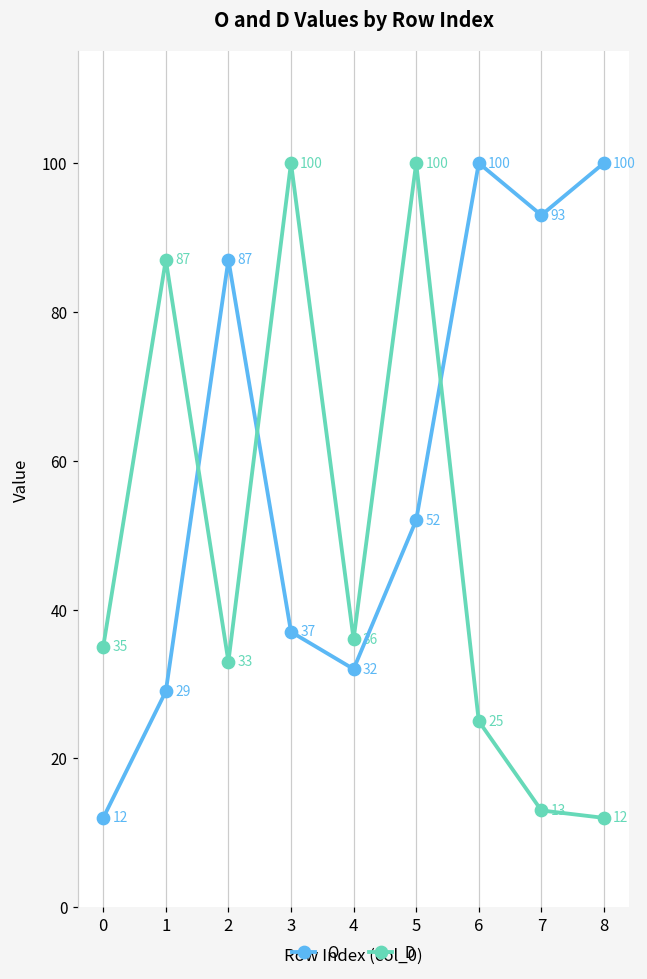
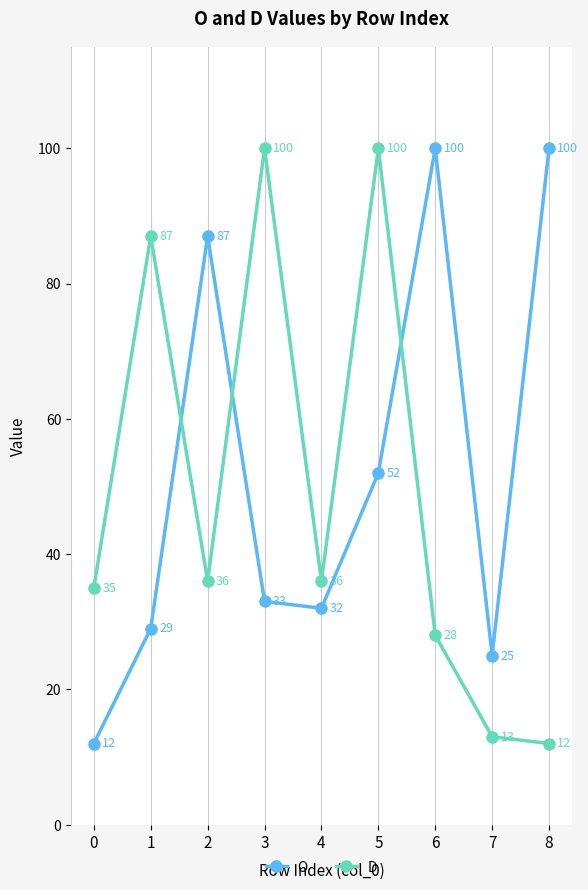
D, 2: 33 -> 36
O, 3: 37 -> 33
D, 6: 25 -> 28
O, 7: 93 -> 25
